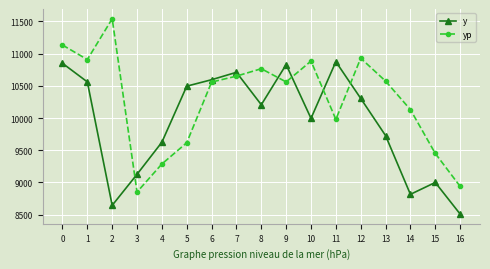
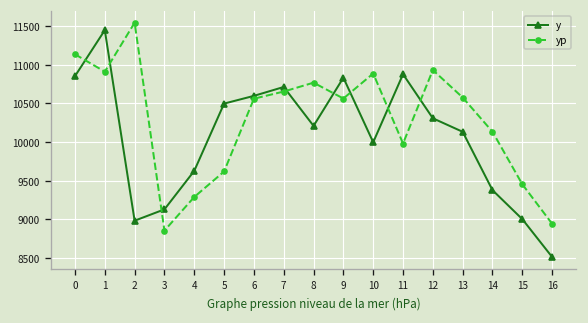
y, 1: 10600 -> 11400
y, 2: 8600 -> 9000
y, 13: 9700 -> 10100
y, 14: 8800 -> 9400
